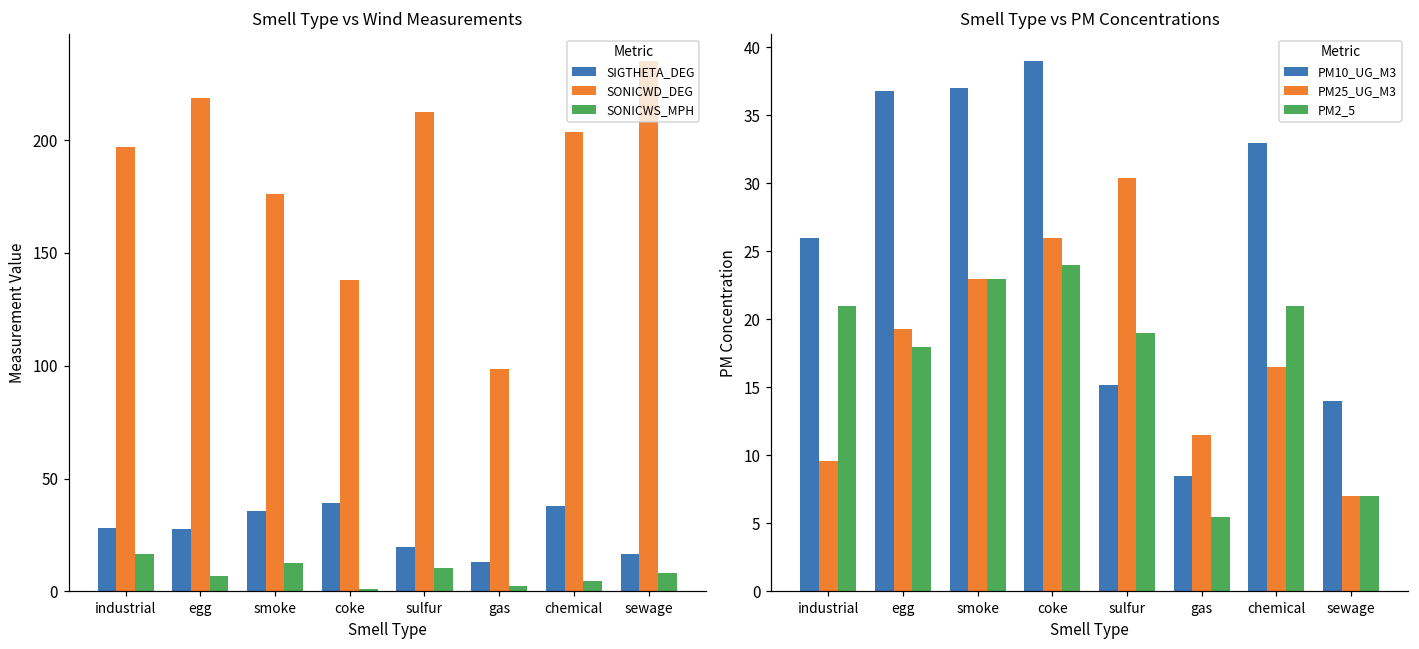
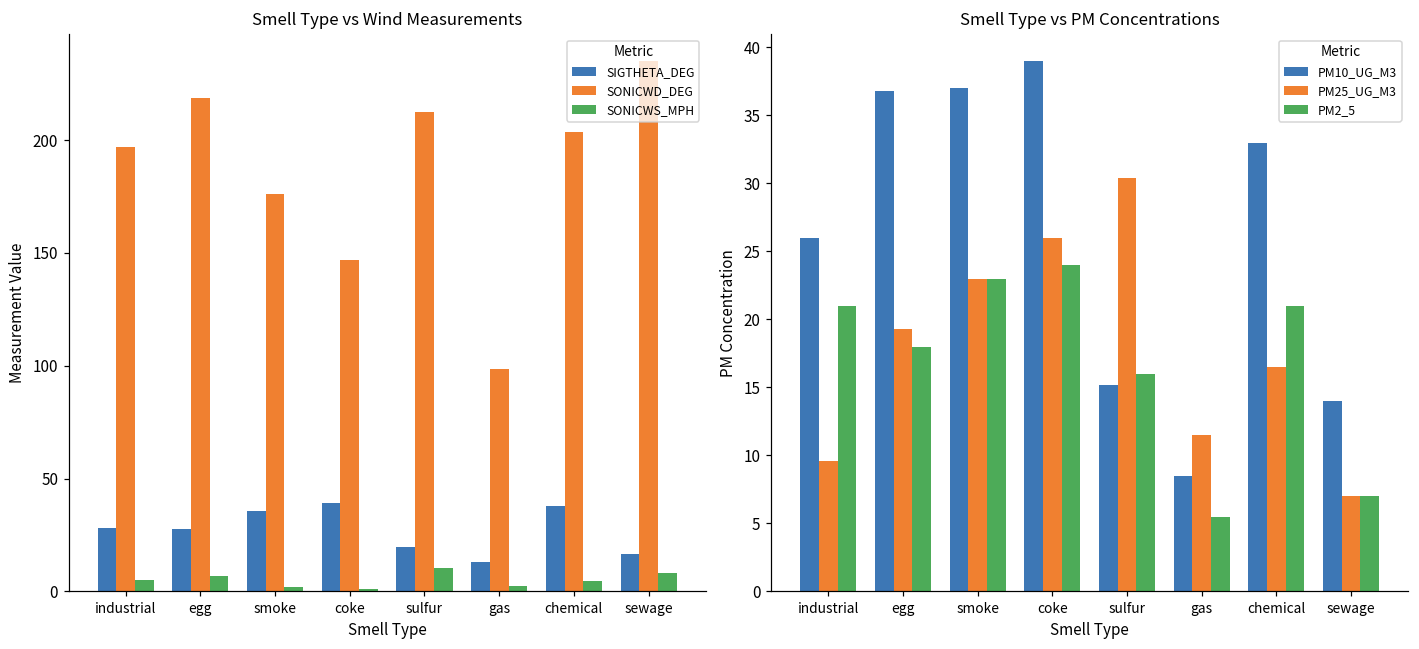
Smell Type vs Wind Measurements, SONICWS_MPH, industrial: 16 -> 5
Smell Type vs Wind Measurements, SONICWS_MPH, smoke: 13 -> 2
Smell Type vs Wind Measurements, SONICWD_DEG, coke: 138 -> 147
Smell Type vs PM Concentrations, PM2_5, sulfur: 19 -> 16
